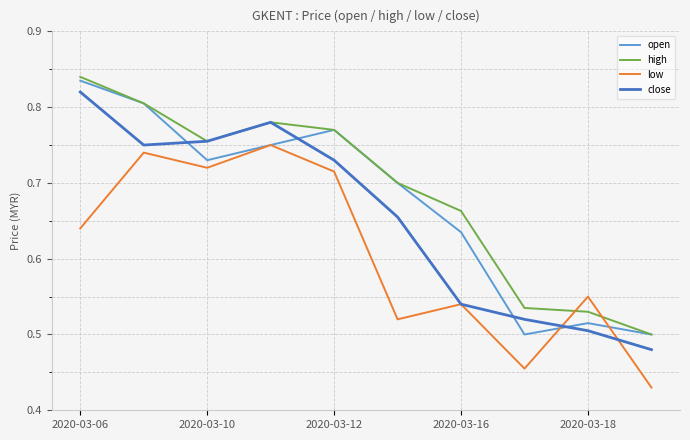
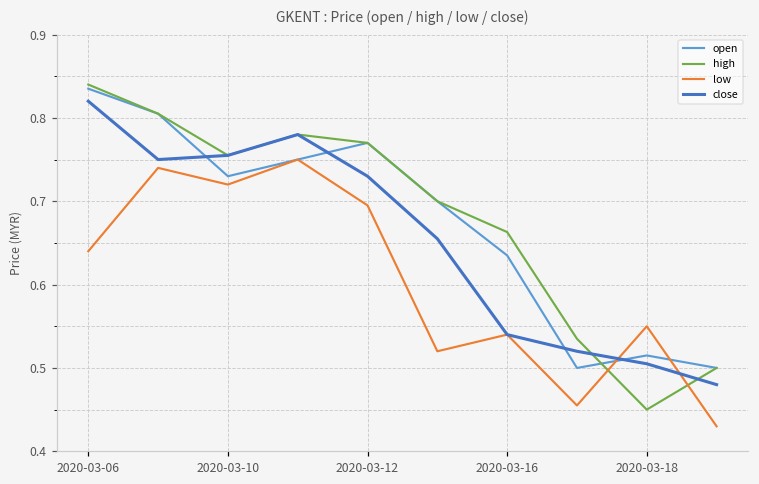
low, 2020-03-12: 0.72 -> 0.70
high, 2020-03-18: 0.53 -> 0.45
